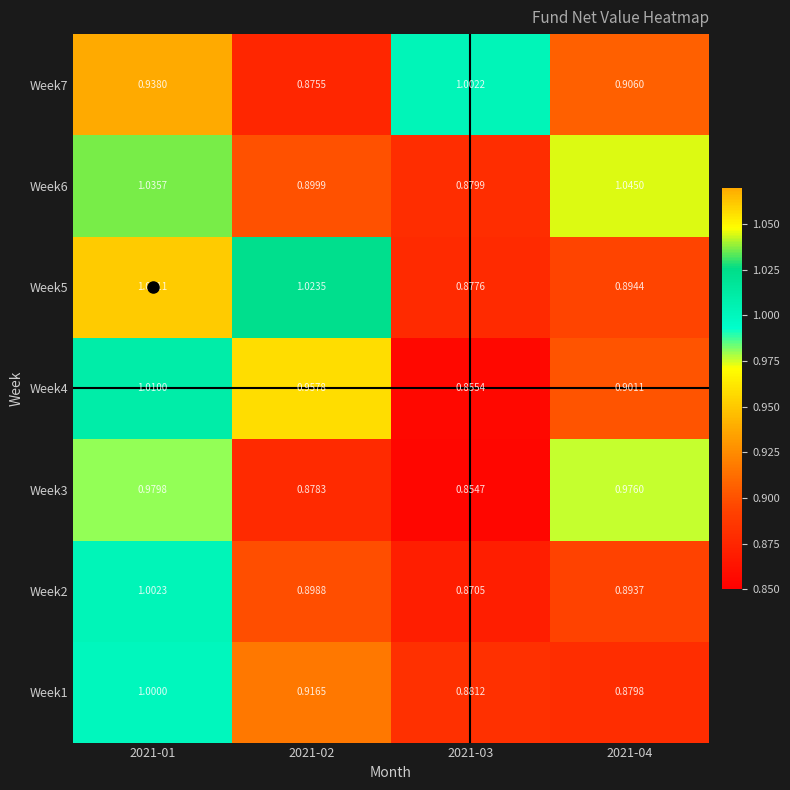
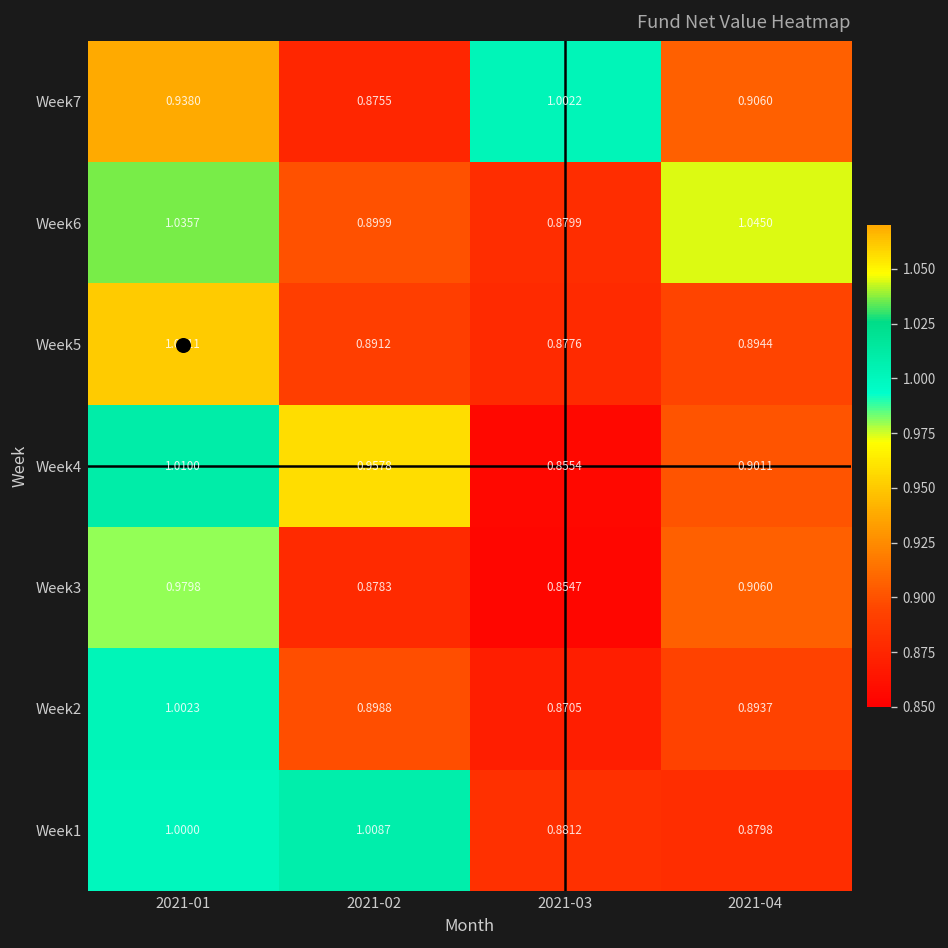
Week5, 2021-02: 1.0235 -> 0.8912
Week3, 2021-04: 0.9760 -> 0.9060
Week1, 2021-02: 0.9165 -> 1.0087
